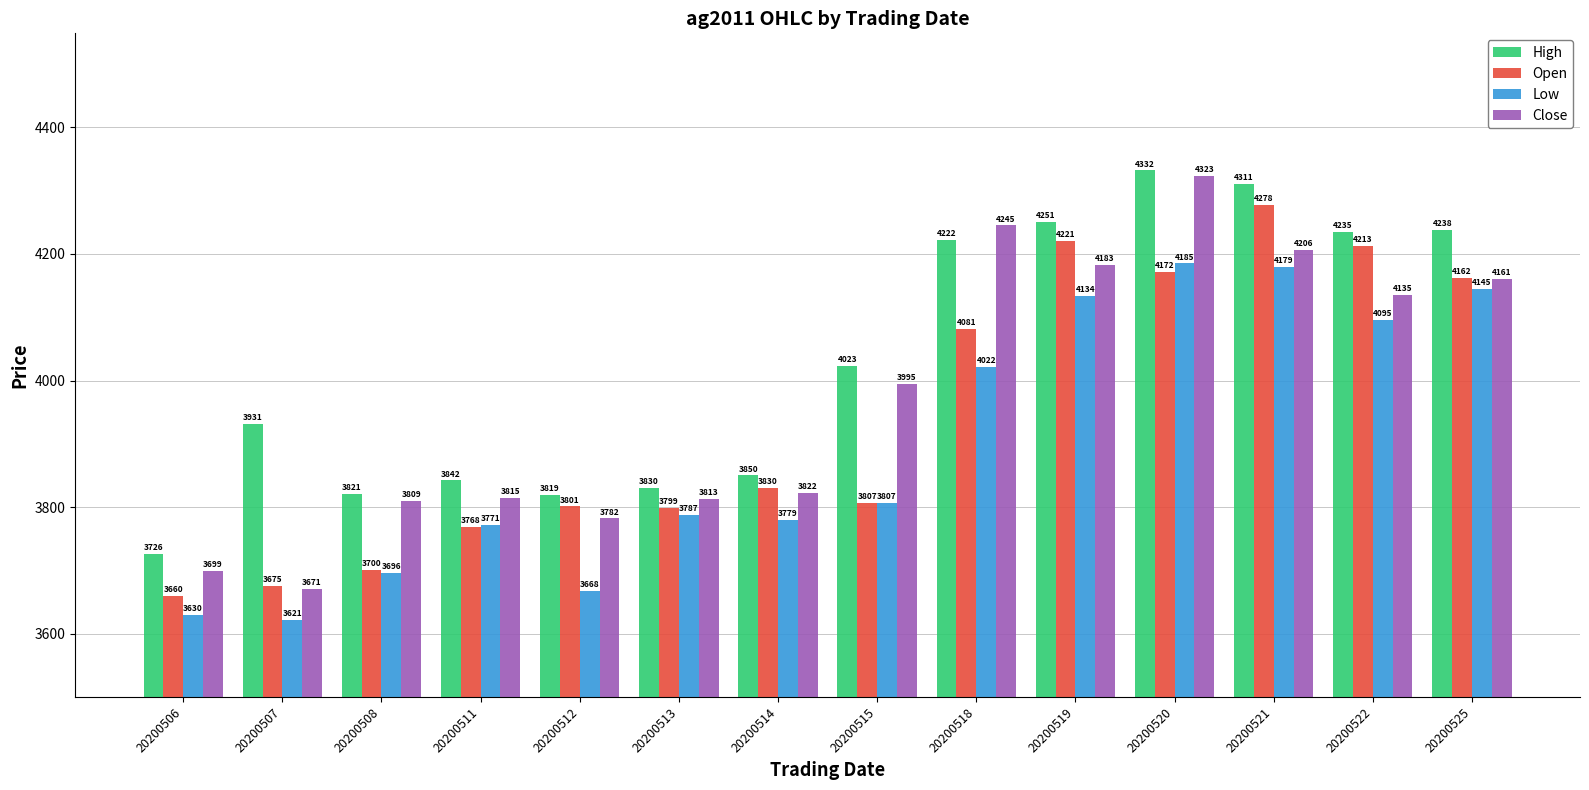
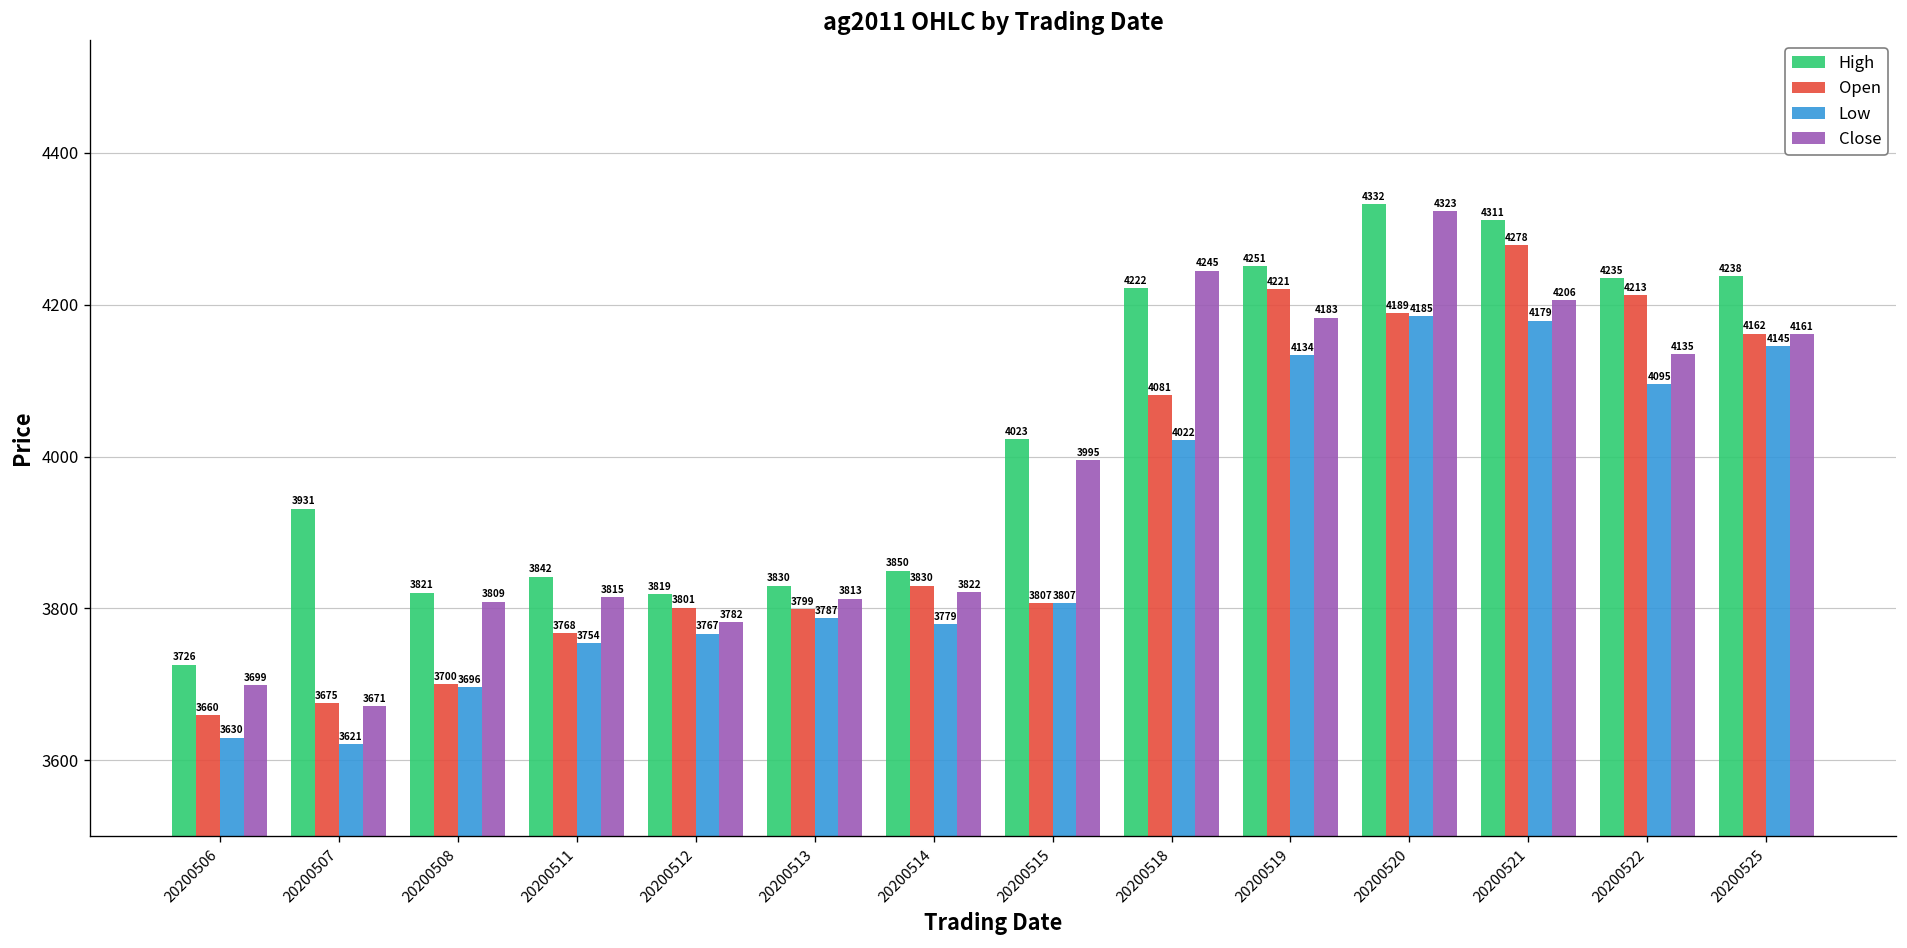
Low, 20200511: 3771 -> 3754
Low, 20200512: 3668 -> 3767
Open, 20200520: 4172 -> 4189
